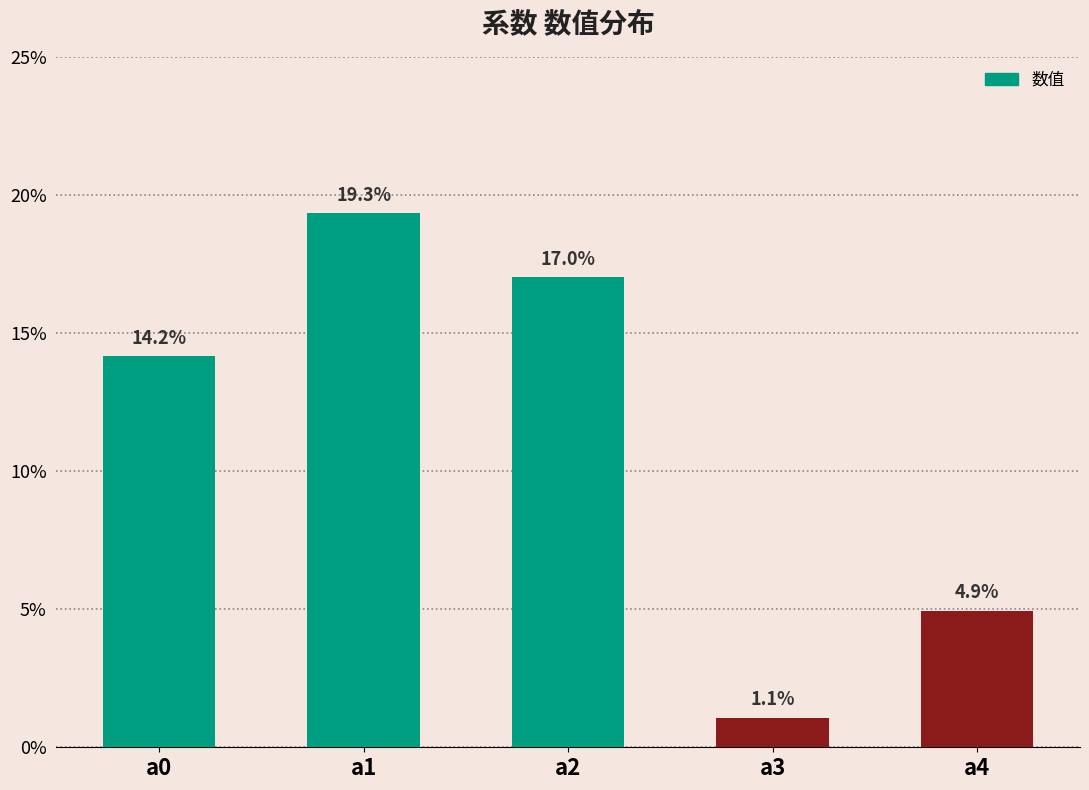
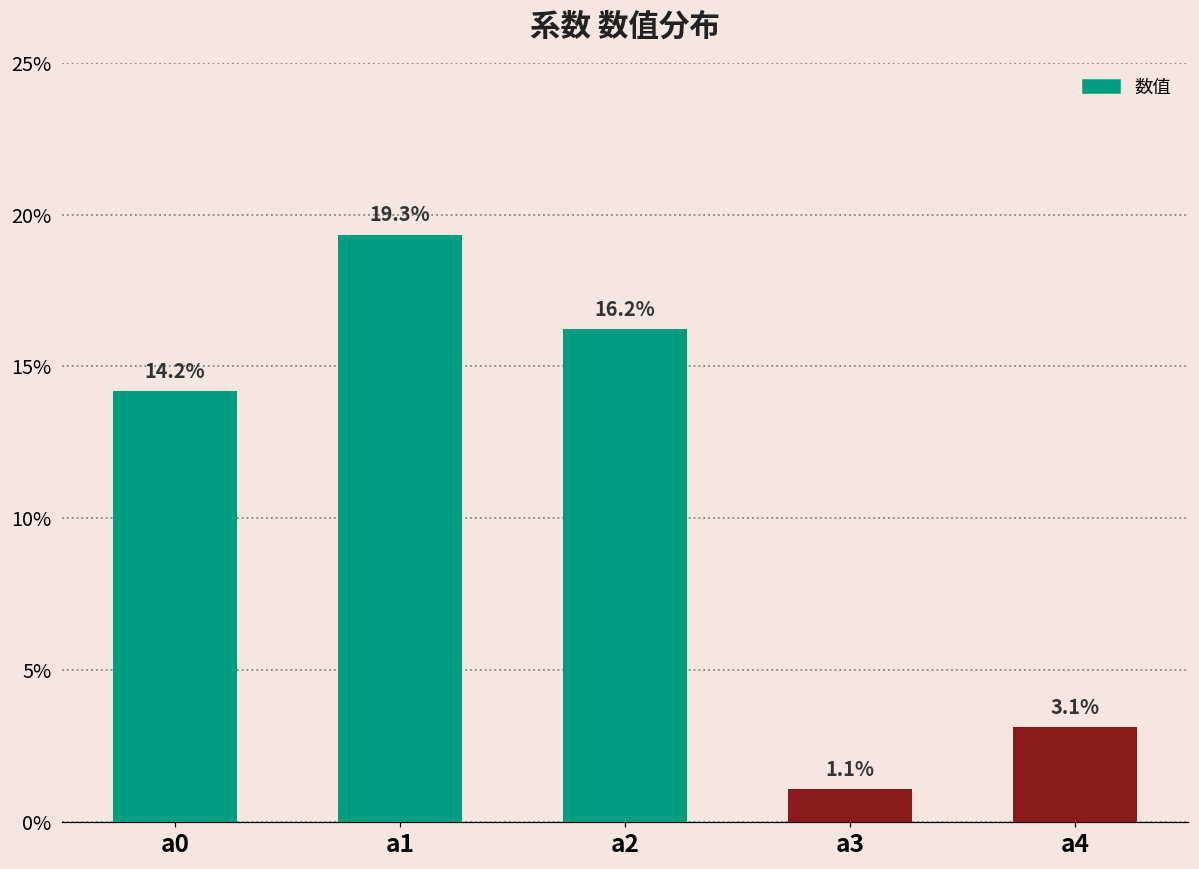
a2: 17.0% -> 16.2%
a4: 4.9% -> 3.1%
